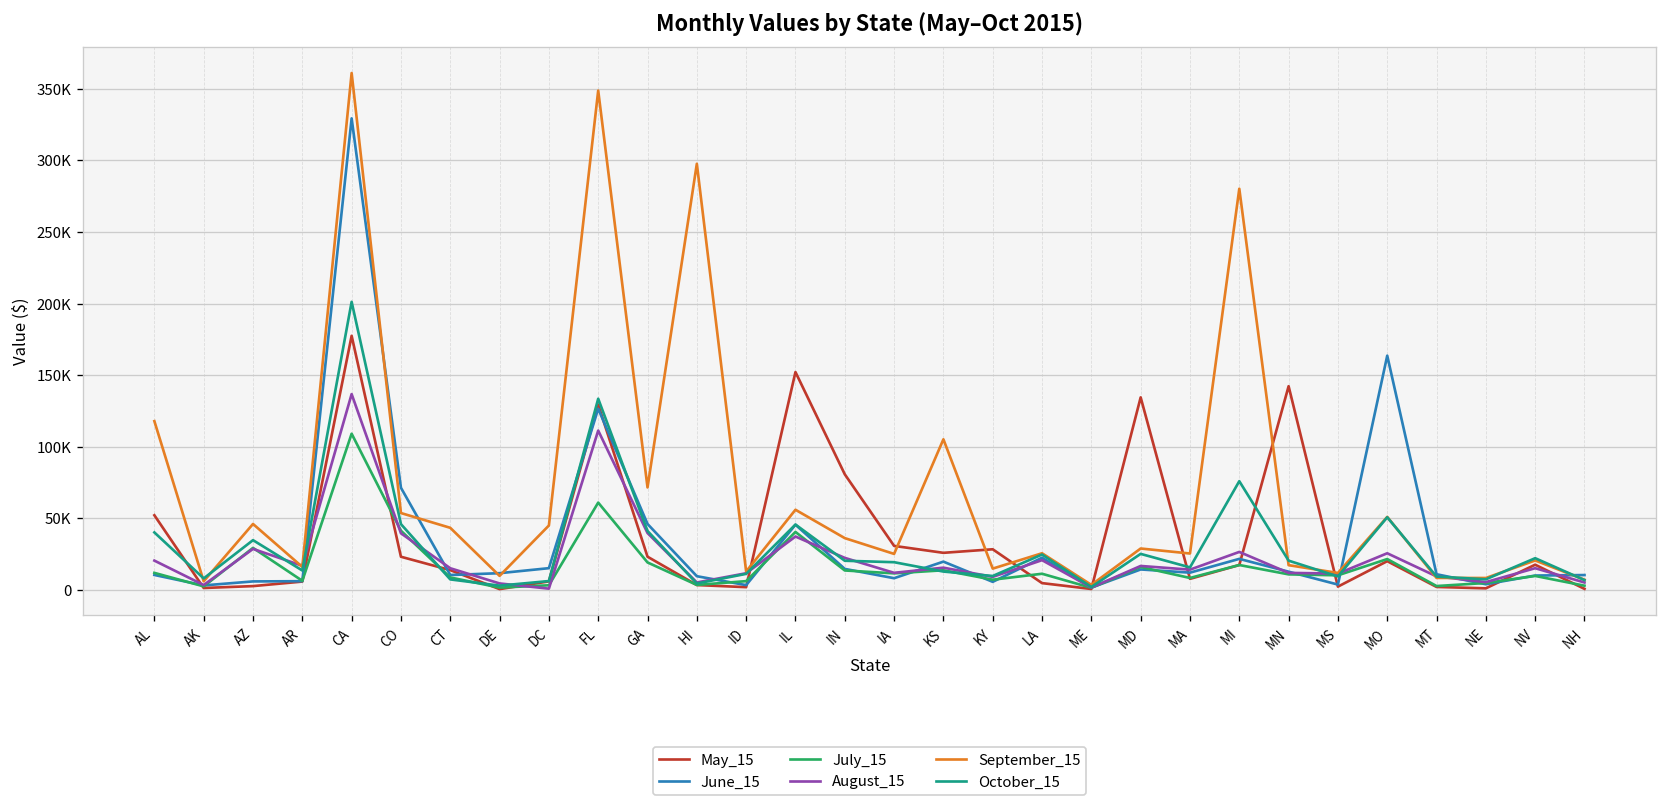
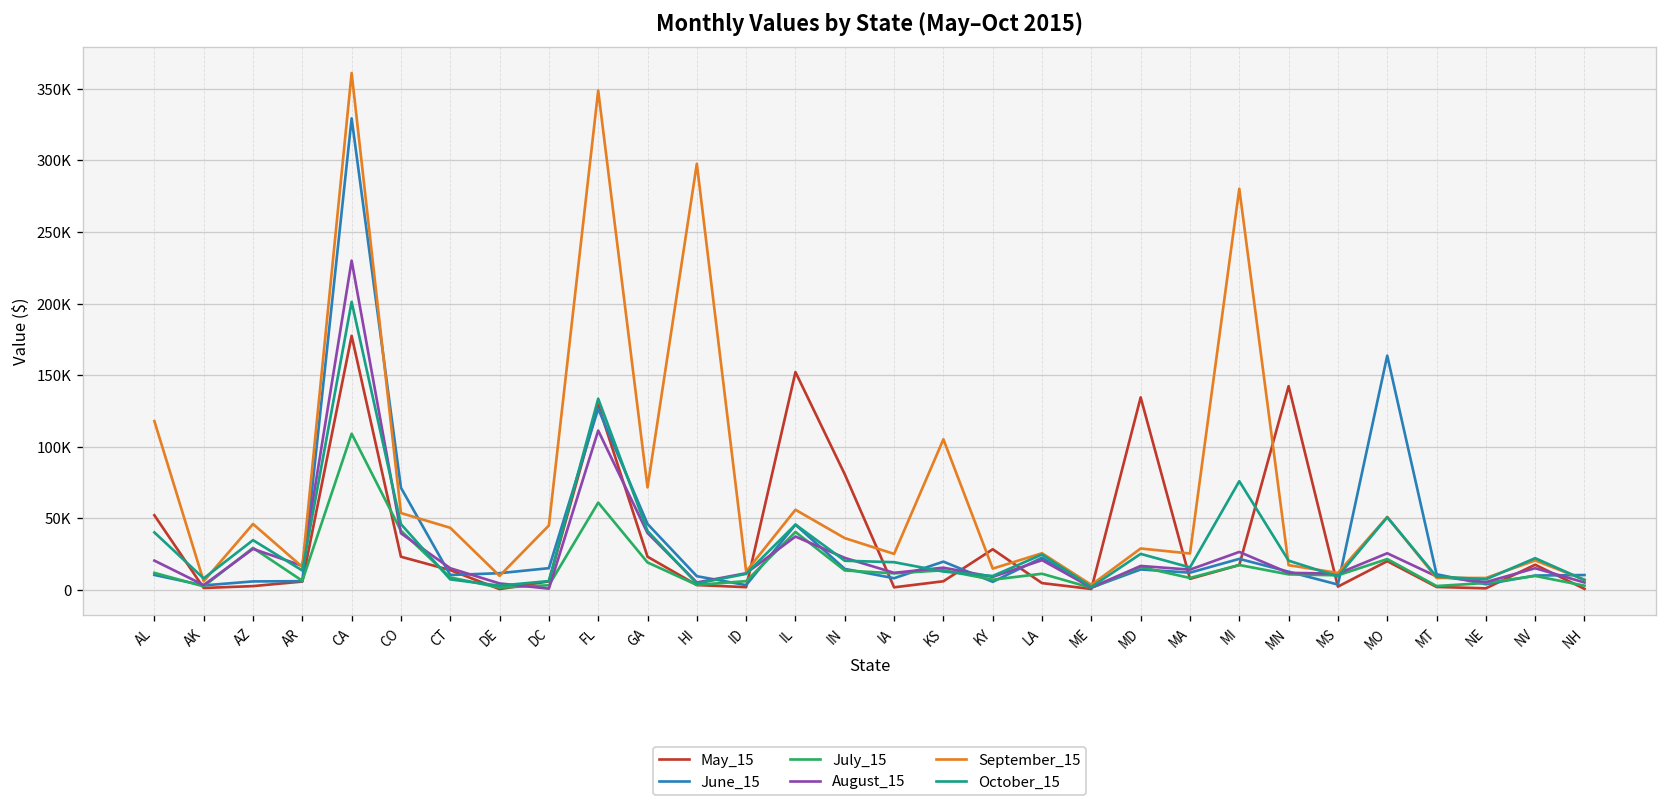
August_15, CA: 137000 -> 230000
May_15, IA: 31000 -> 2000
May_15, KS: 26000 -> 6000
